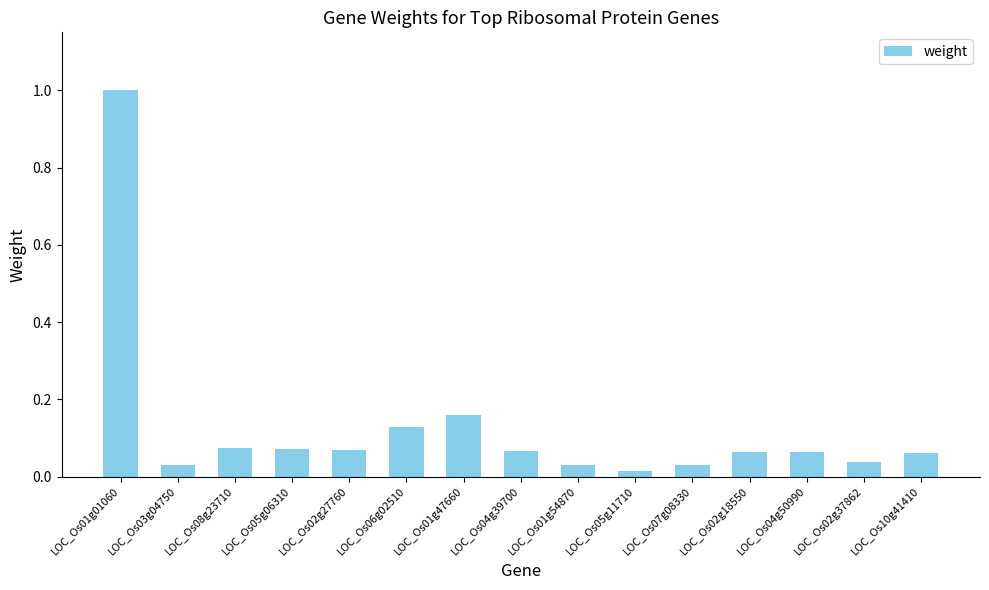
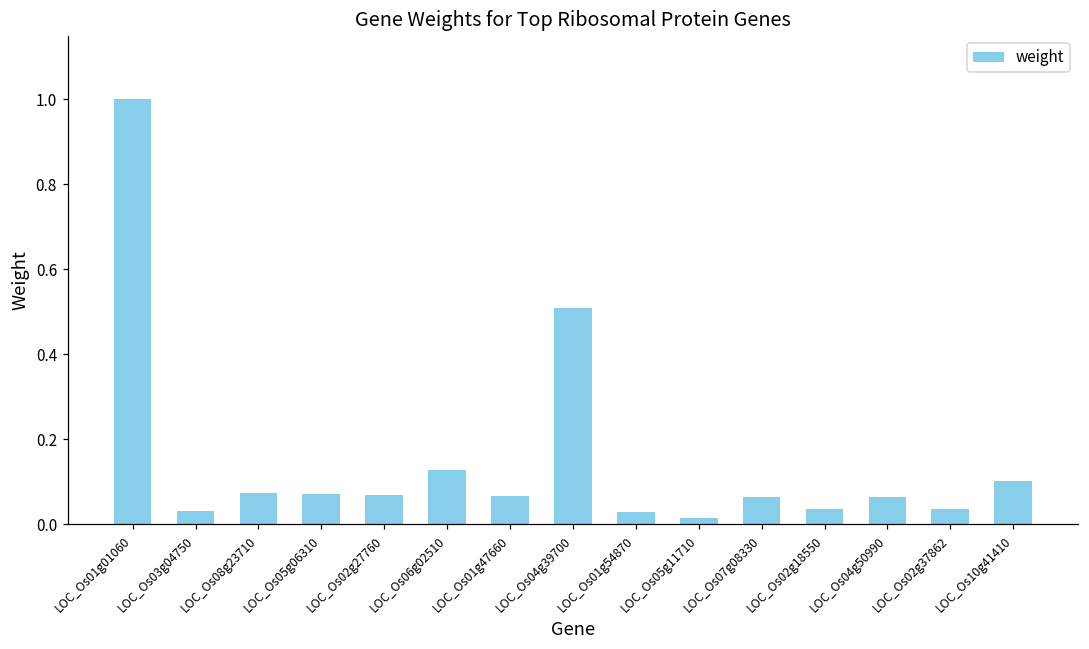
LOC_Os01g47660: 0.16 -> 0.07
LOC_Os04g39700: 0.07 -> 0.51
LOC_Os07g08330: 0.03 -> 0.06
LOC_Os02g18550: 0.06 -> 0.04
LOC_Os10g41410: 0.06 -> 0.10
